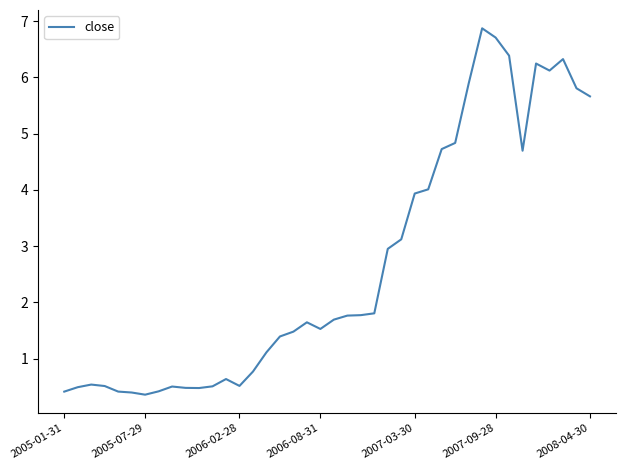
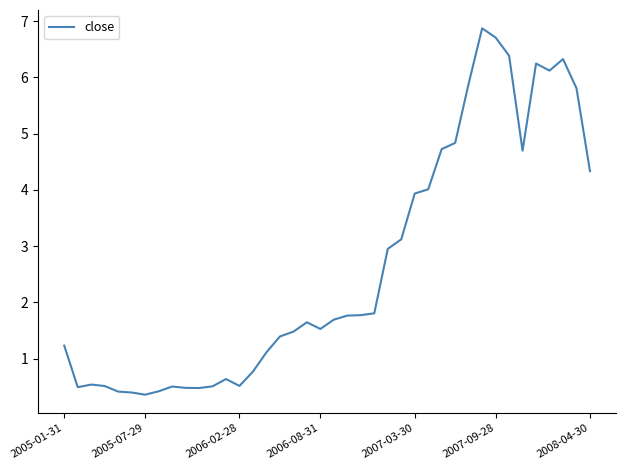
2005-01-31: 0.4 -> 1.2
2008-04-30: 5.7 -> 4.3
